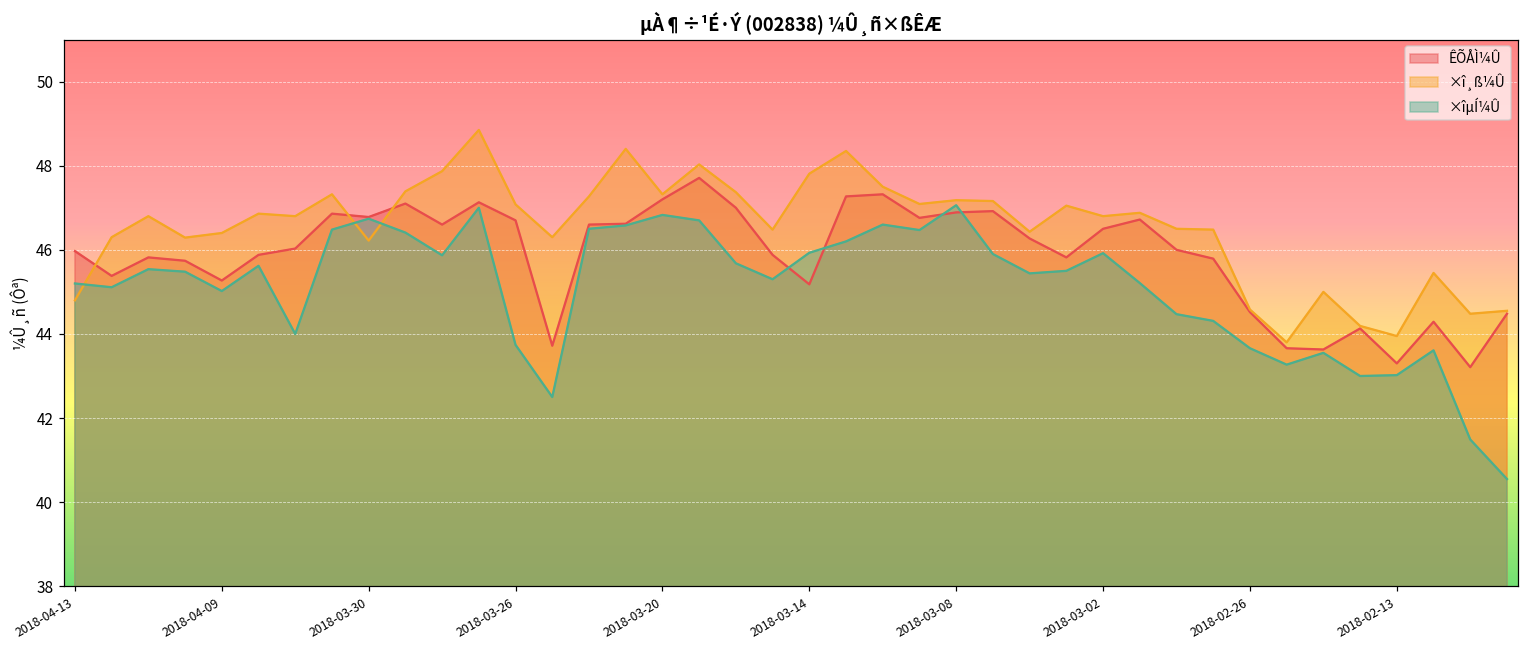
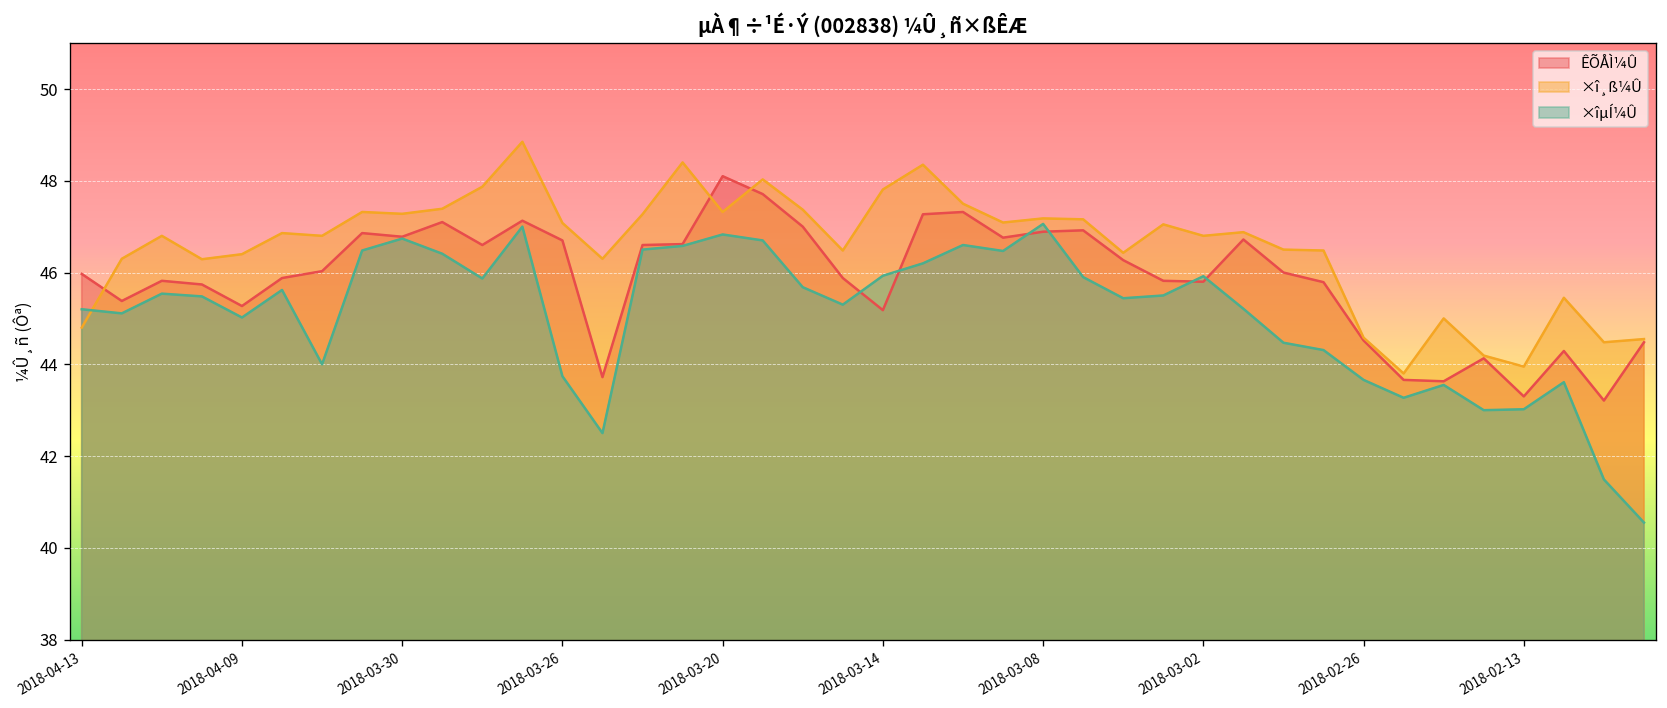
×î¸ß¼Û, 2018-03-30: 46.2 -> 47.3
ÊÕÅÌ¼Û, 2018-03-20: 47.2 -> 48.1
ÊÕÅÌ¼Û, 2018-03-02: 46.5 -> 45.8
